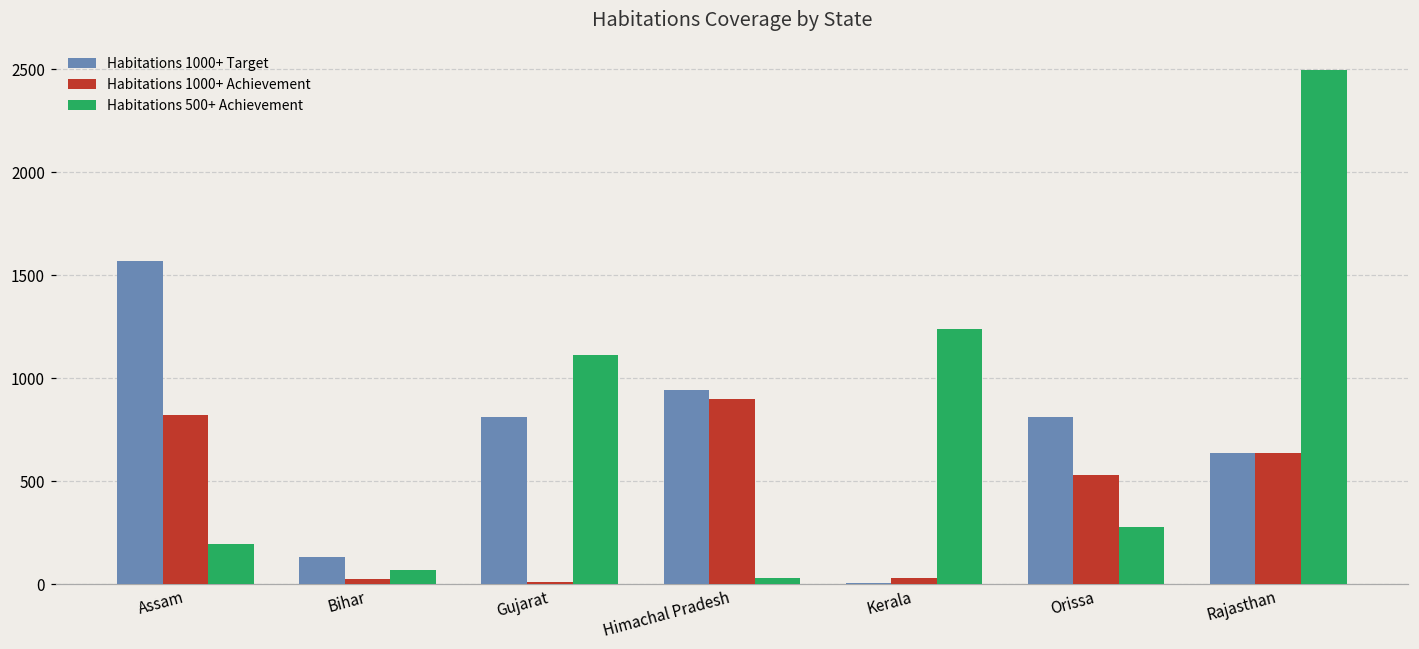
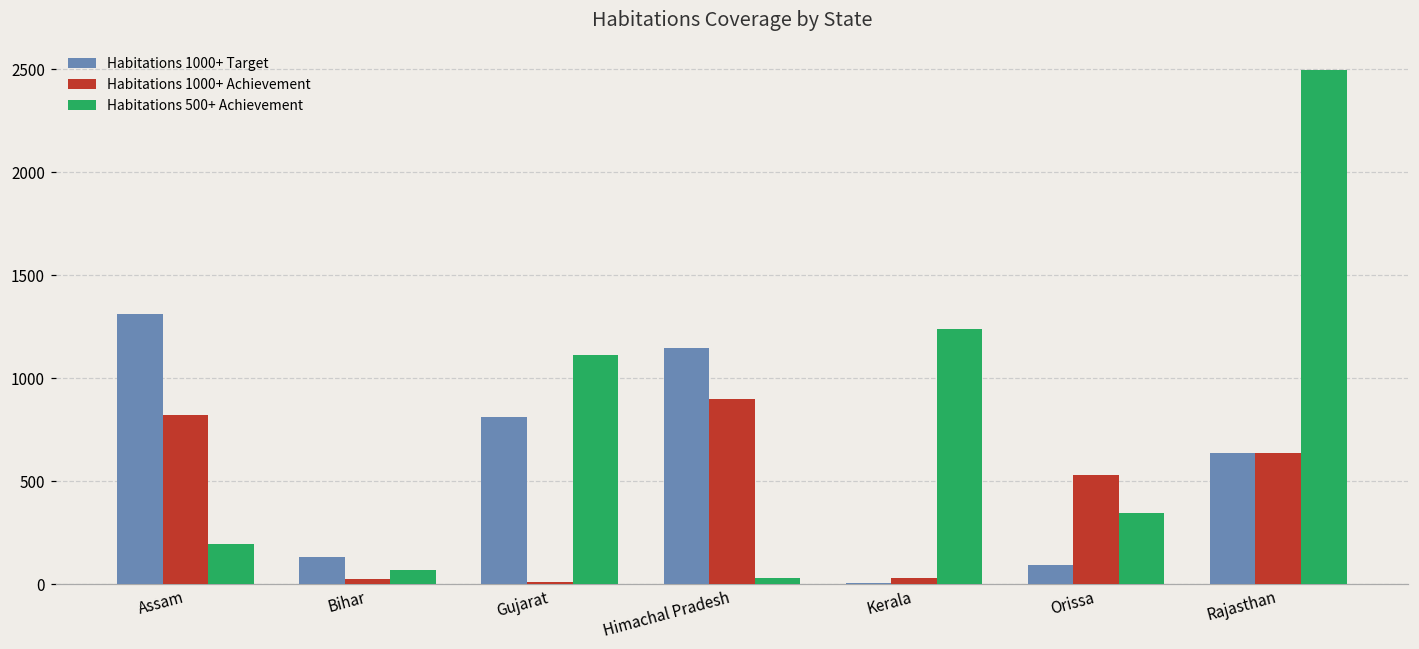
Habitations 1000+ Target, Assam: 1570 -> 1310
Habitations 1000+ Target, Himachal Pradesh: 940 -> 1150
Habitations 1000+ Target, Orissa: 810 -> 90
Habitations 500+ Achievement, Orissa: 280 -> 340
